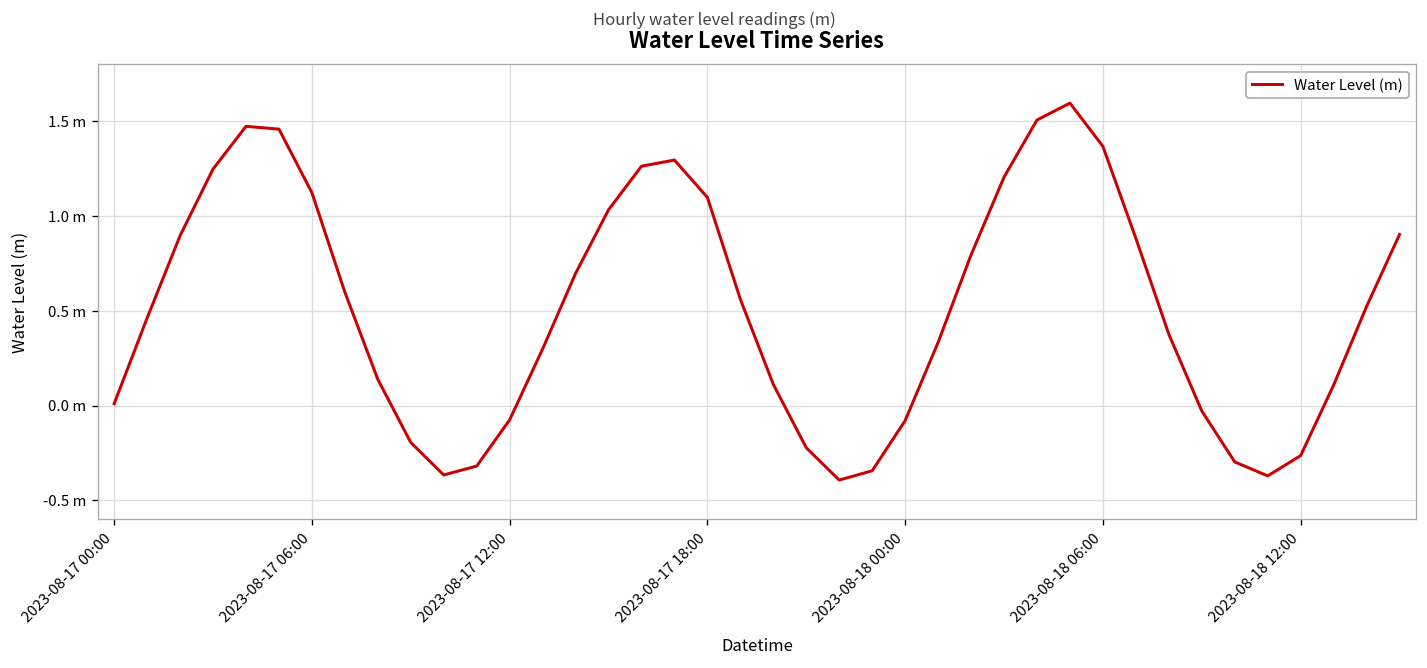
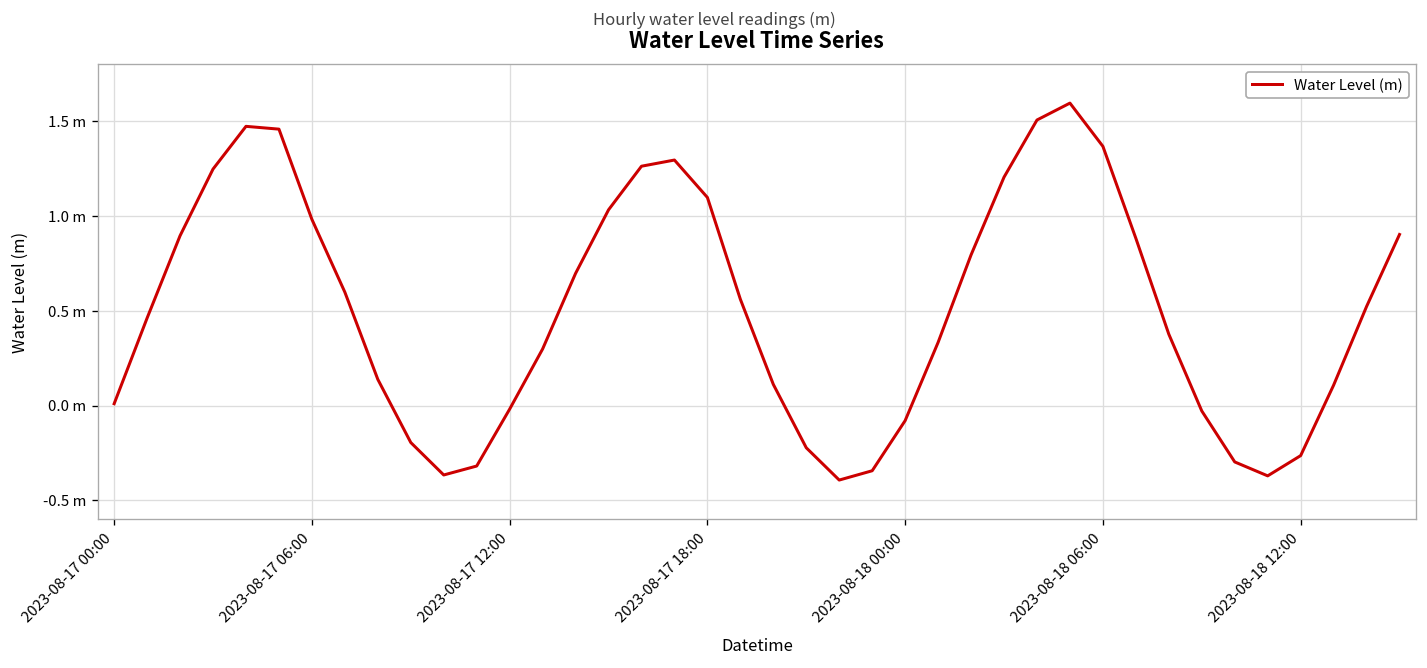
2023-08-17 06:00: 1.12 m -> 0.98 m
2023-08-17 12:00: -0.08 m -> -0.02 m
